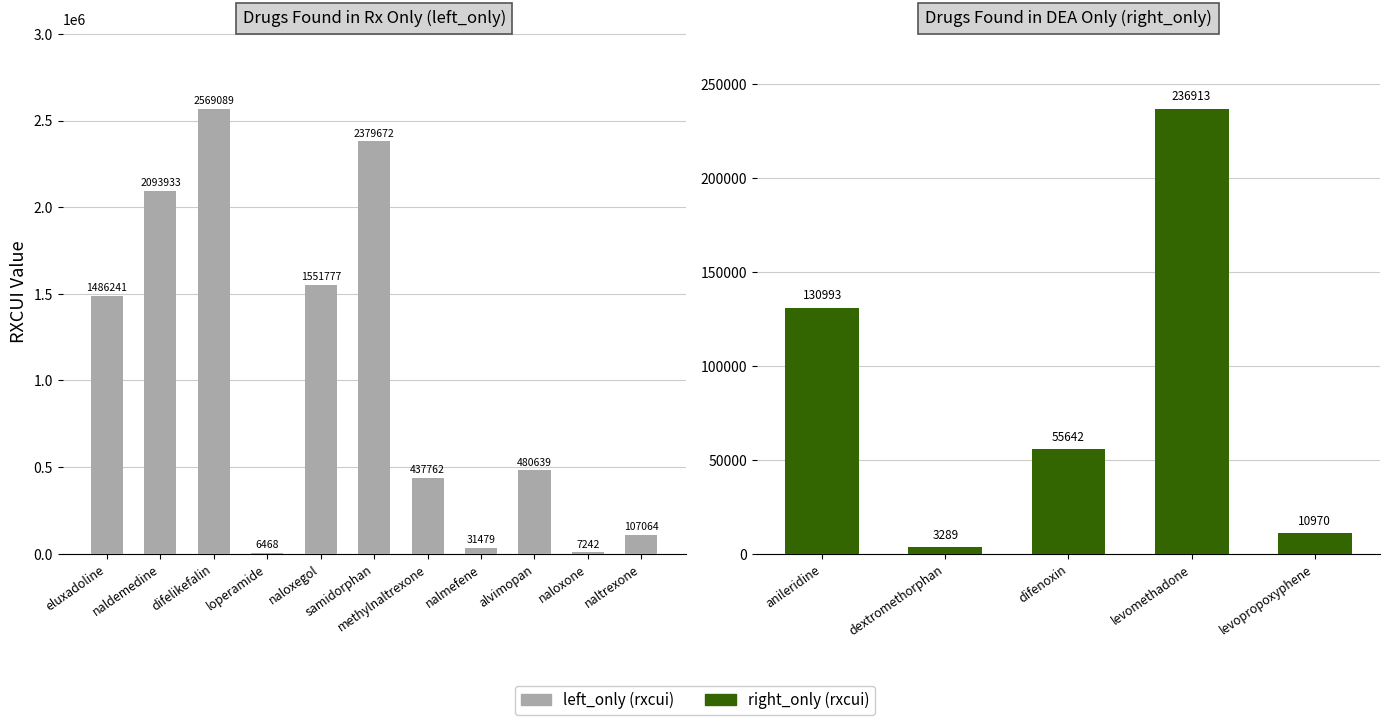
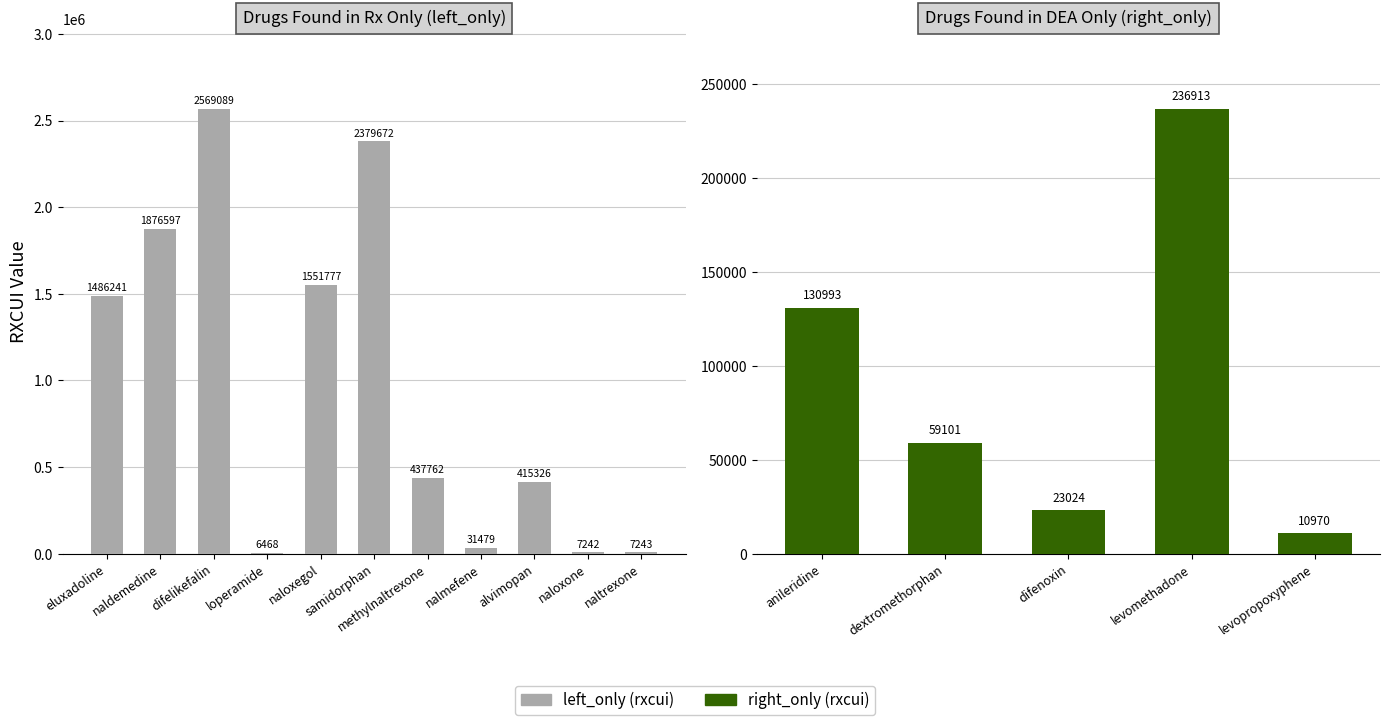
Drugs Found in Rx Only (left_only), naldemedine: 2093933 -> 1876597
Drugs Found in Rx Only (left_only), alvimopan: 480639 -> 415326
Drugs Found in Rx Only (left_only), naltrexone: 107064 -> 7243
Drugs Found in DEA Only (right_only), dextromethorphan: 3289 -> 59101
Drugs Found in DEA Only (right_only), difenoxin: 55642 -> 23024
